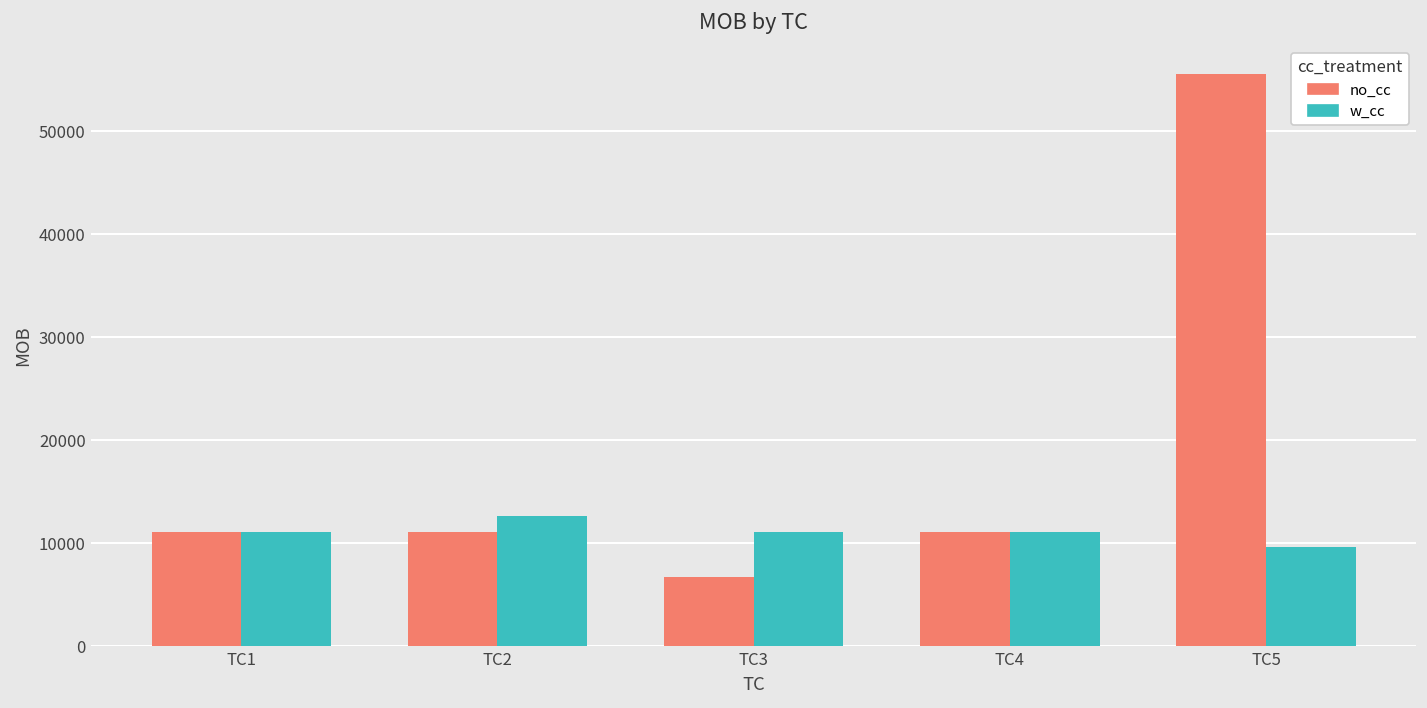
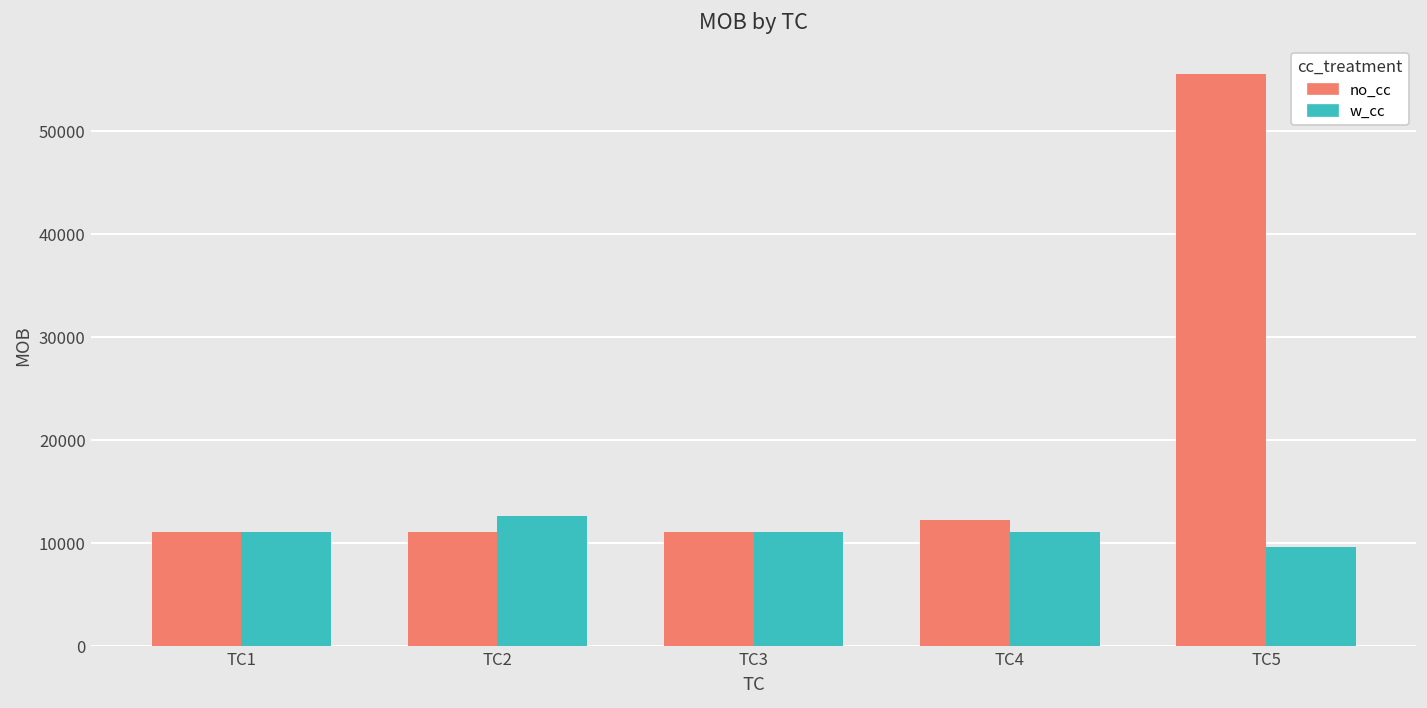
no_cc, TC3: 7000 -> 11000
no_cc, TC4: 11000 -> 12000
